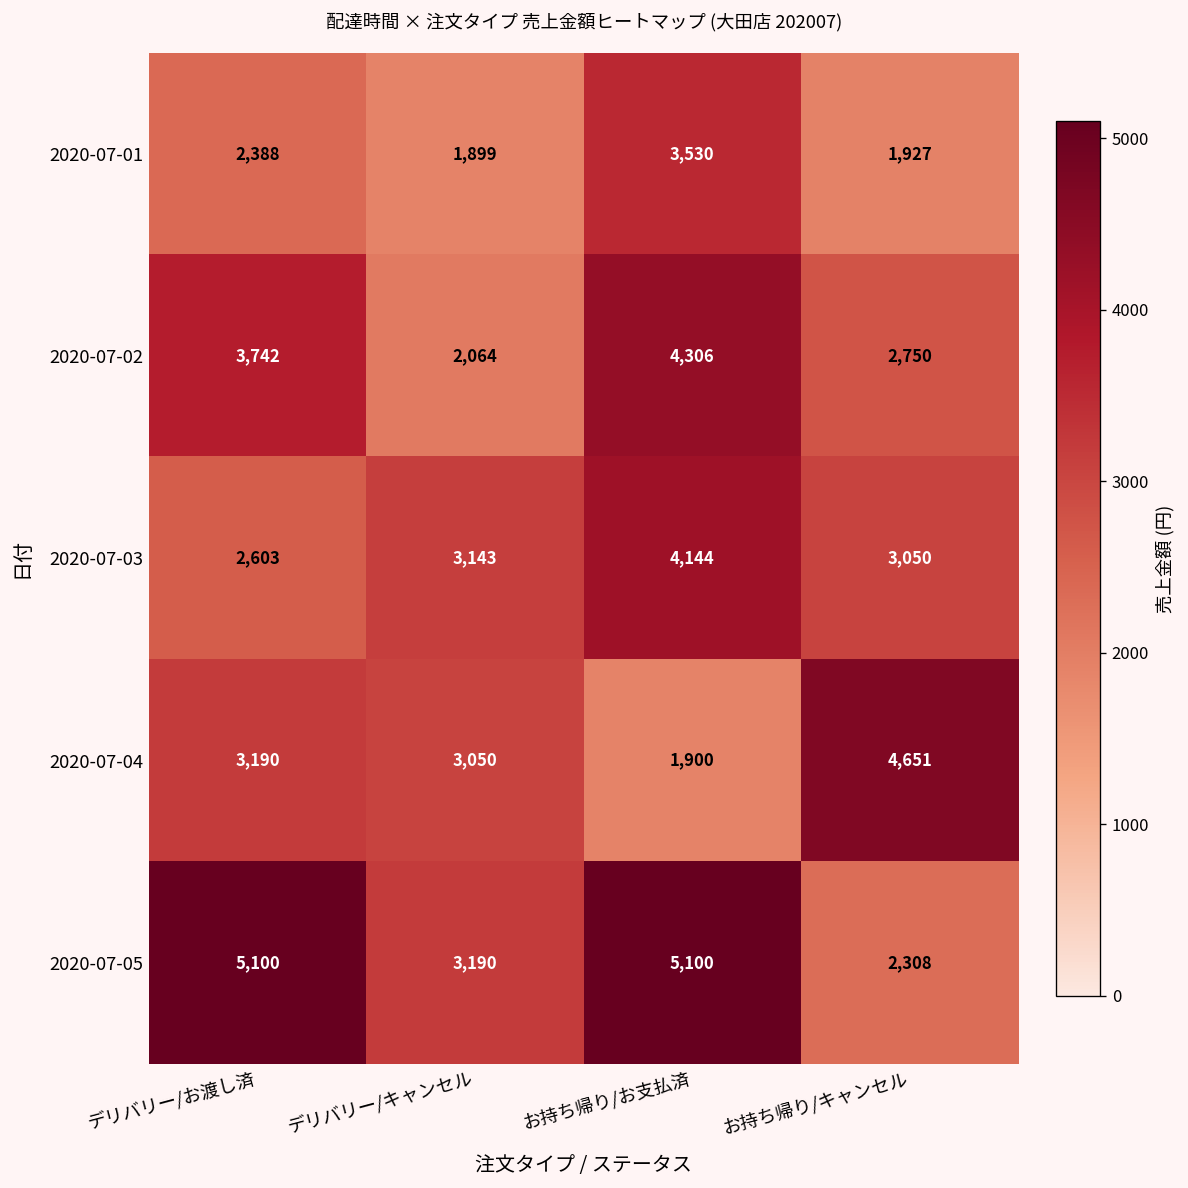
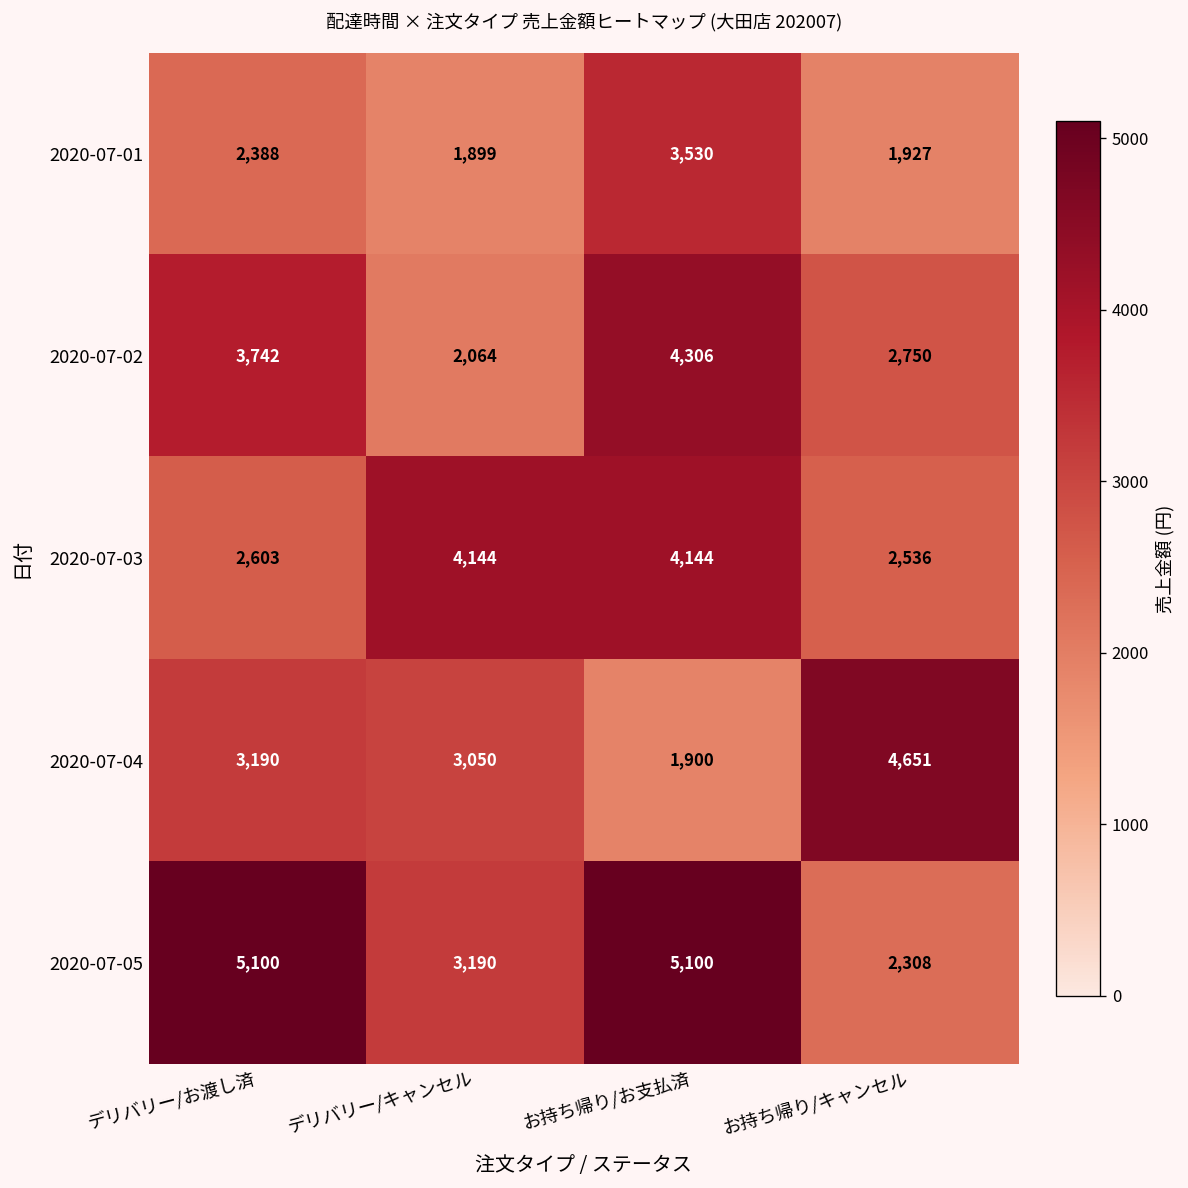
2020-07-03, デリバリー/キャンセル: 3,143 -> 4,144
2020-07-03, お持ち帰り/キャンセル: 3,050 -> 2,536
